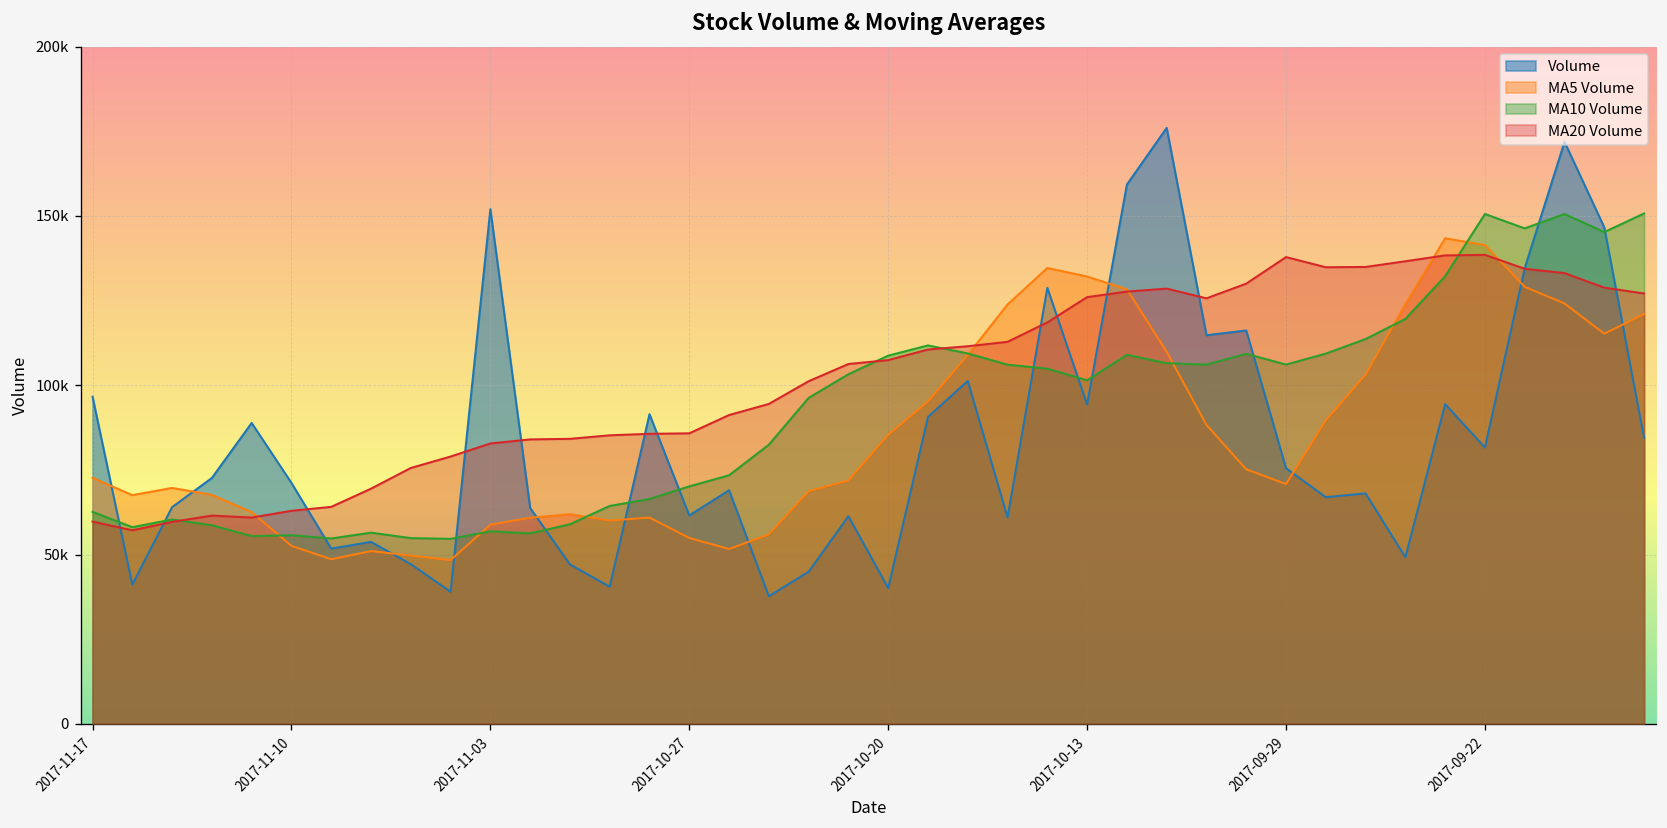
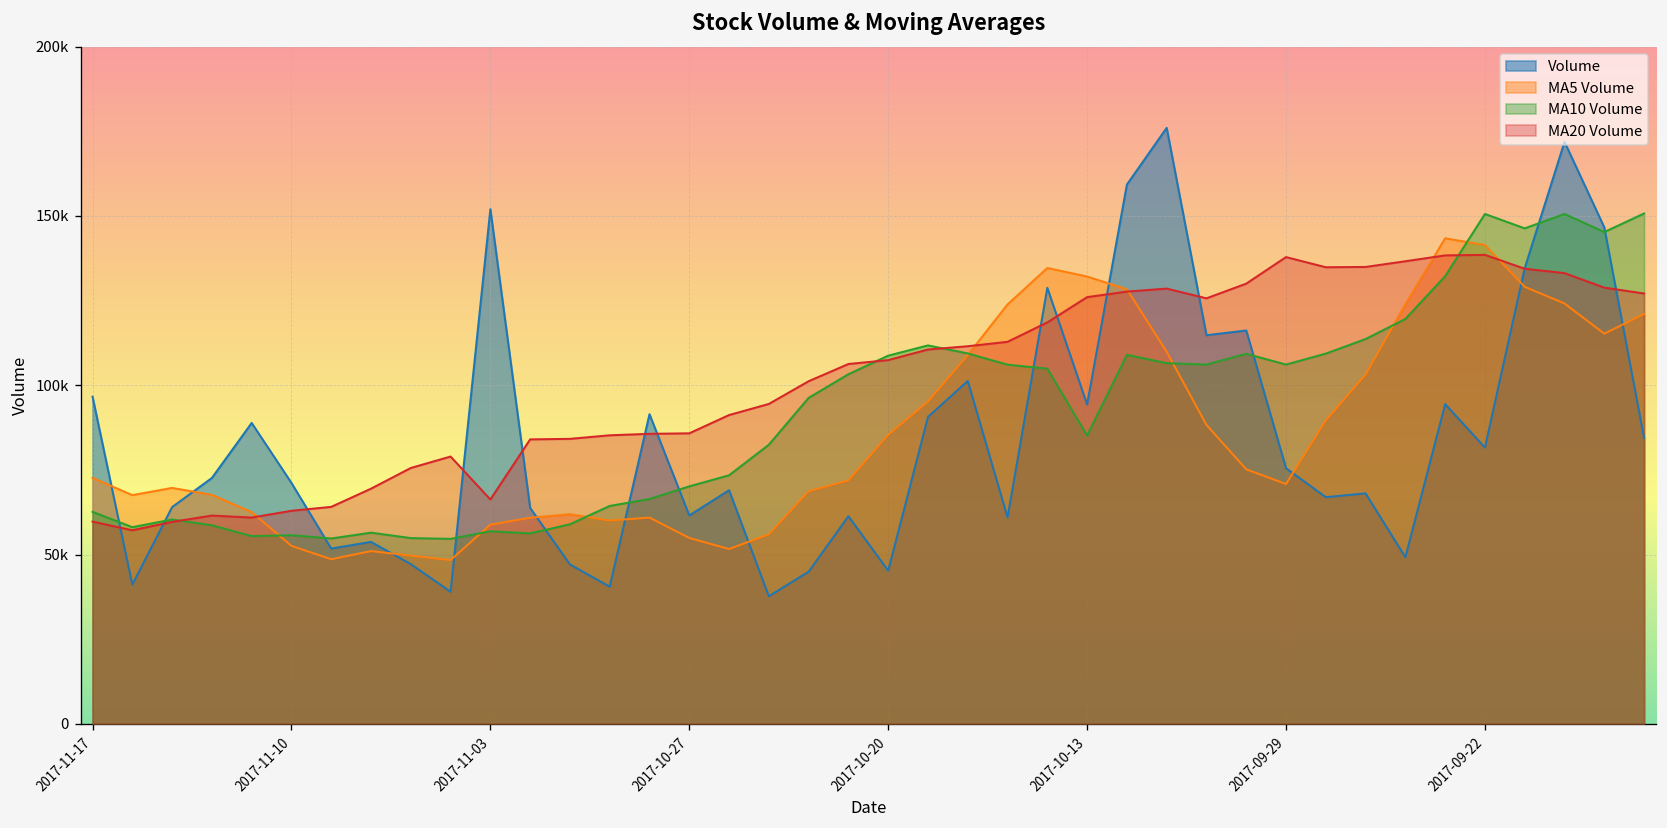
MA20 Volume, 2017-11-03: 83000 -> 66000
Volume, 2017-10-20: 40000 -> 45000
MA10 Volume, 2017-10-13: 101000 -> 85000
